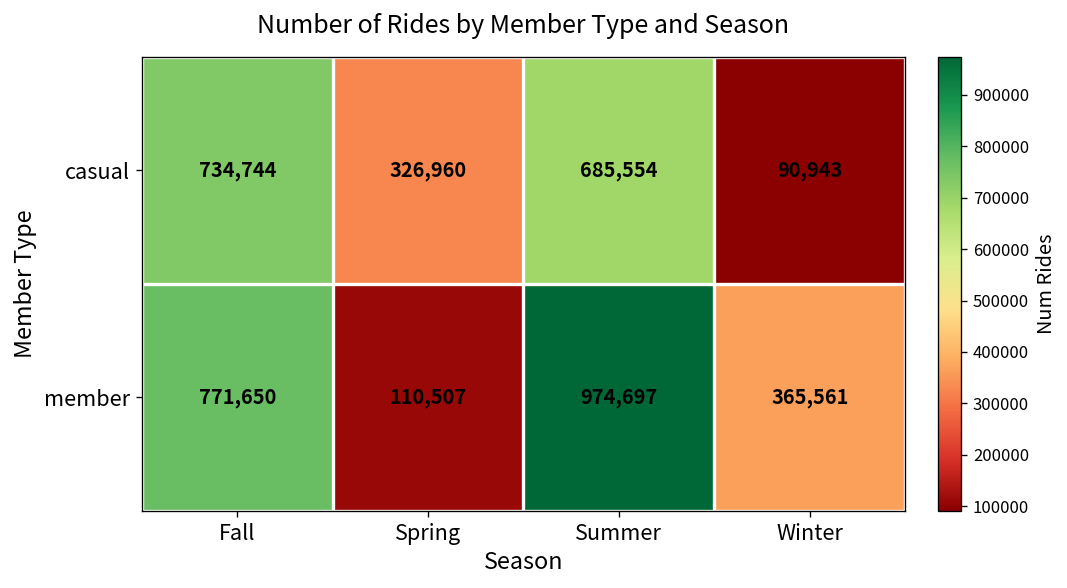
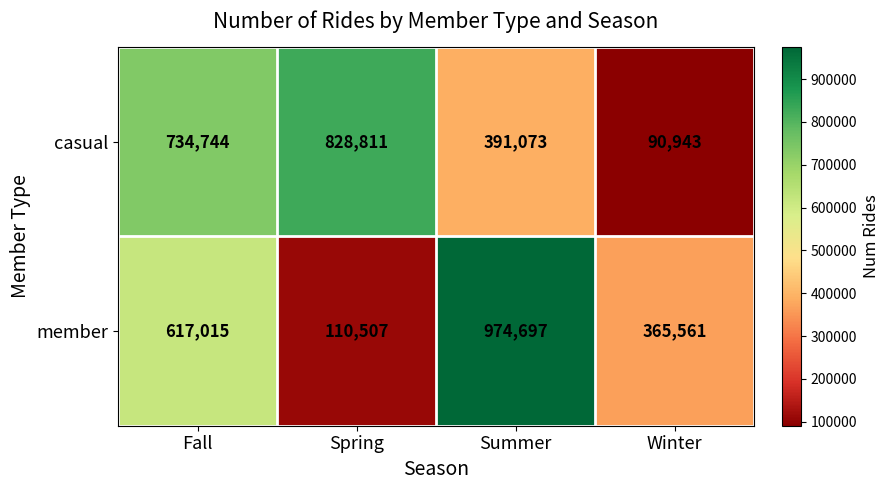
casual, Spring: 326,960 -> 828,811
casual, Summer: 685,554 -> 391,073
member, Fall: 771,650 -> 617,015
